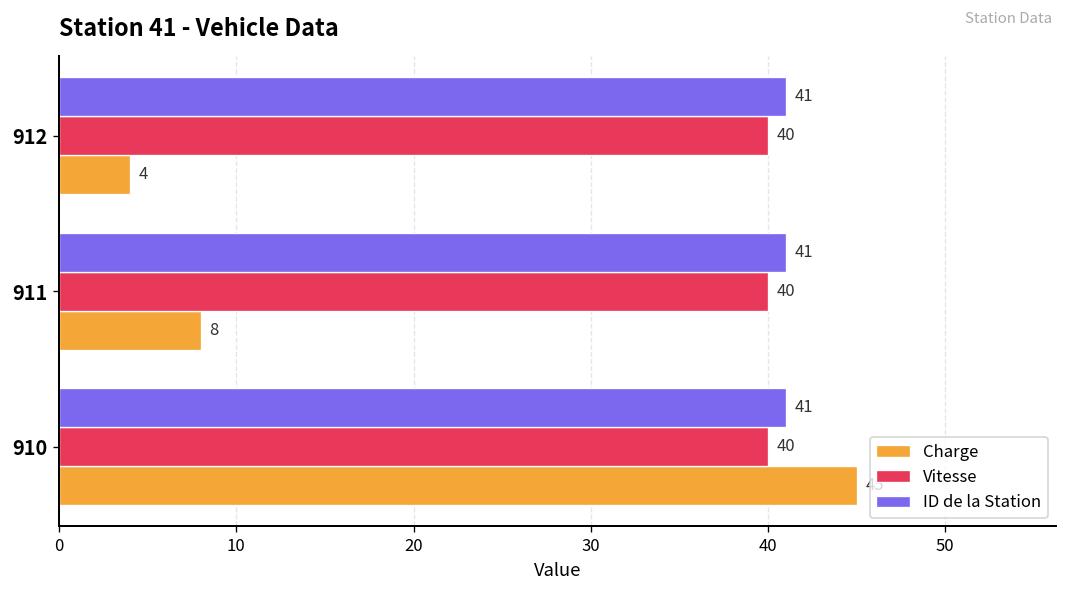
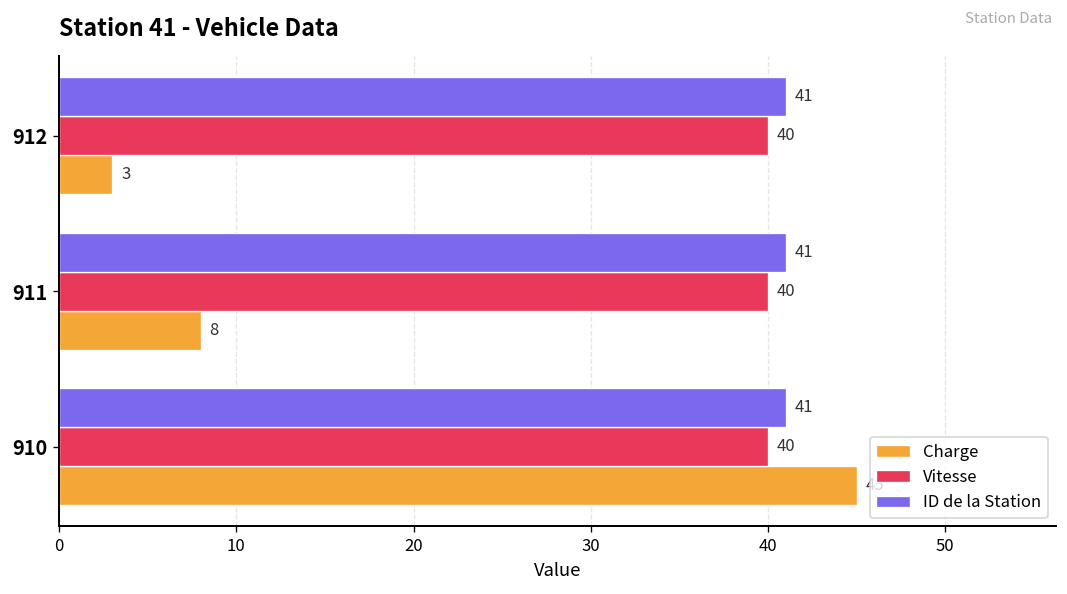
Charge, 912: 4 -> 3
